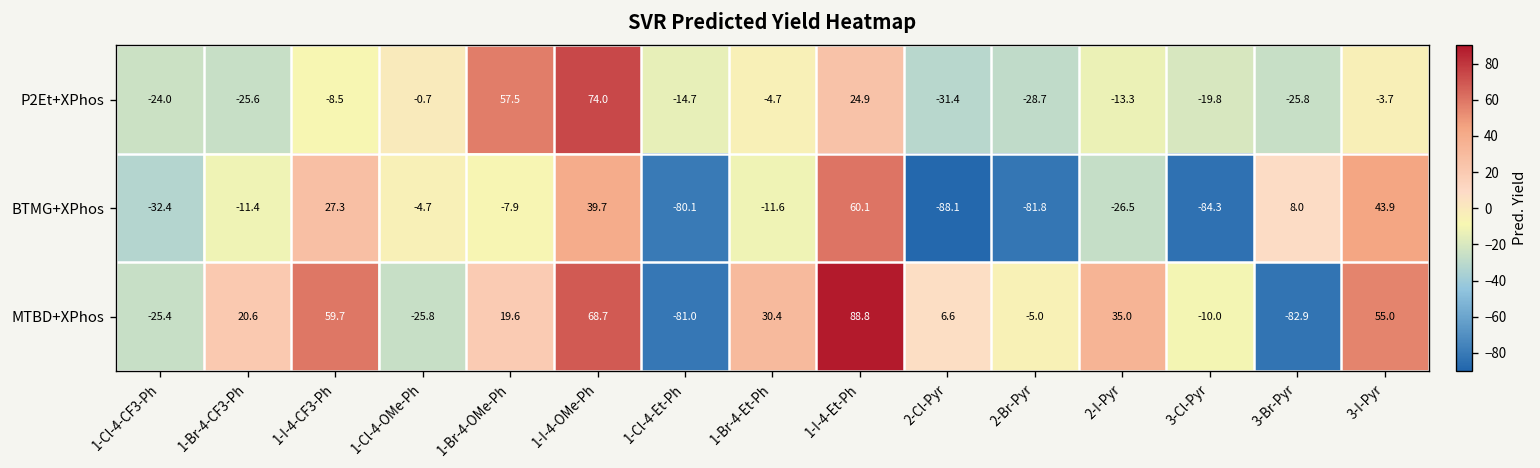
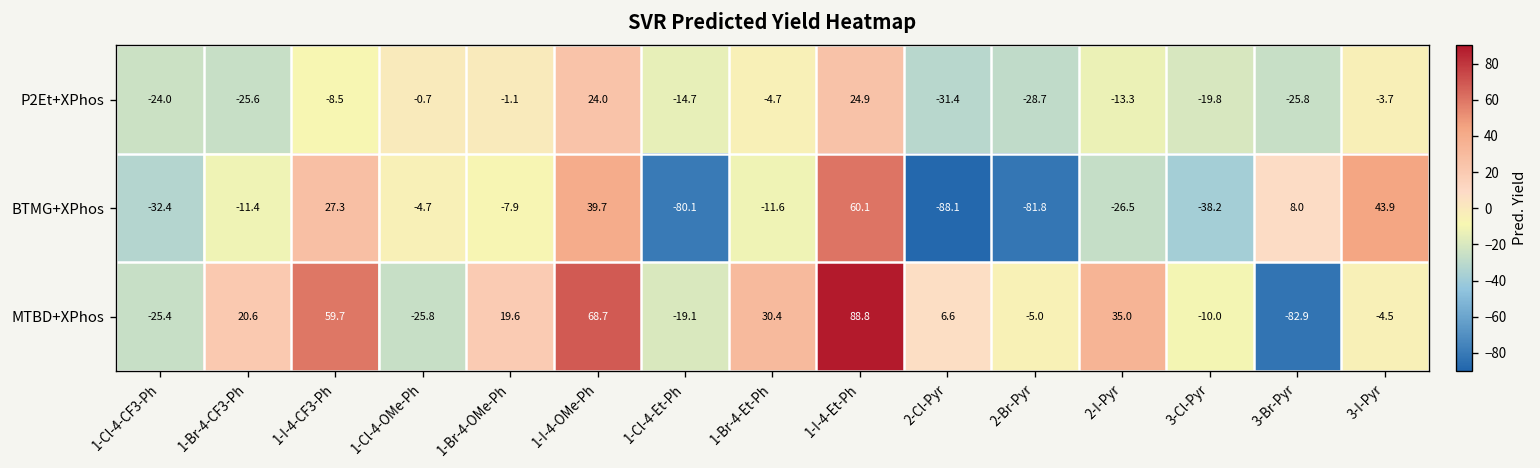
P2Et+XPhos, 1-Br-4-OMe-Ph: 57.5 -> -1.1
P2Et+XPhos, 1-I-4-OMe-Ph: 74.0 -> 24.0
BTMG+XPhos, 3-Cl-Pyr: -84.3 -> -38.2
MTBD+XPhos, 1-Cl-4-Et-Ph: -81.0 -> -19.1
MTBD+XPhos, 3-I-Pyr: 55.0 -> -4.5
